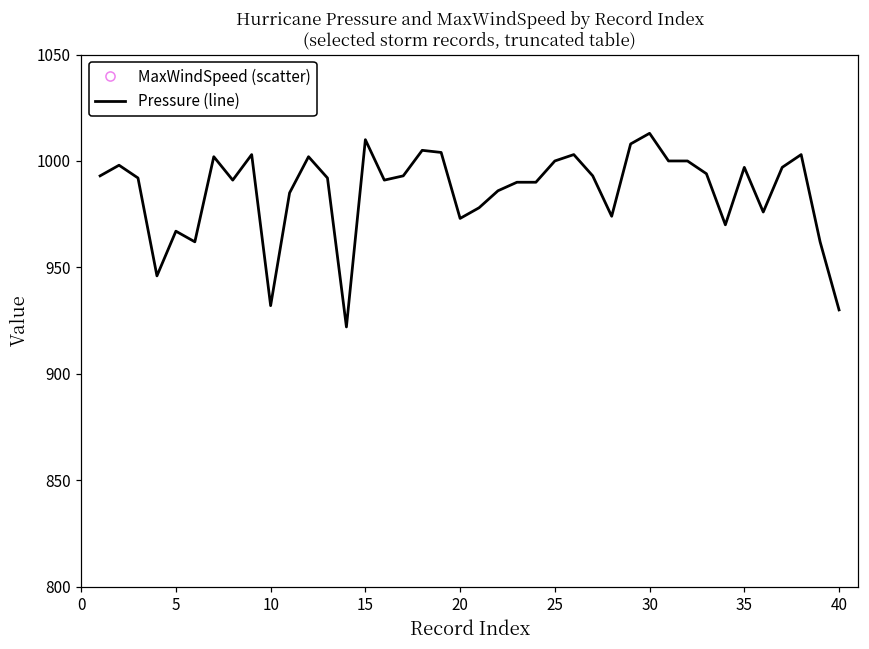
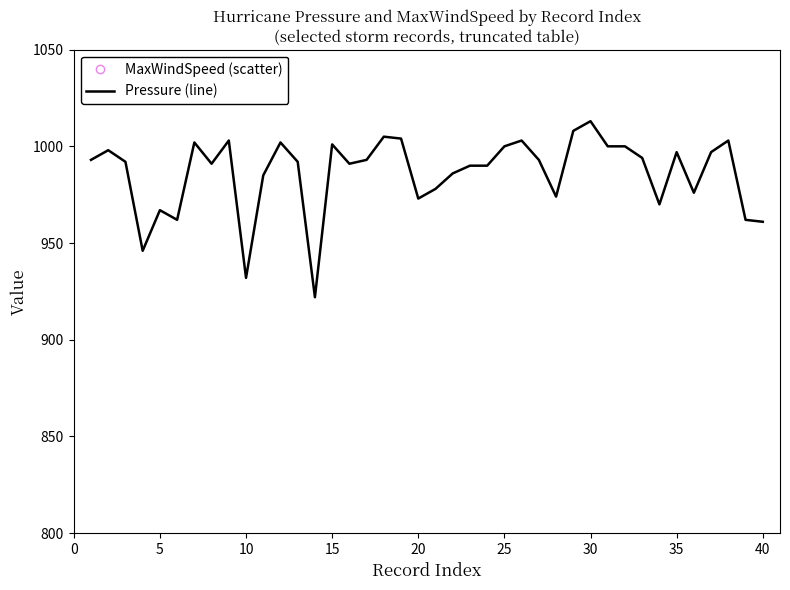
Pressure (line), 15: 1010 -> 1001
Pressure (line), 40: 930 -> 961
